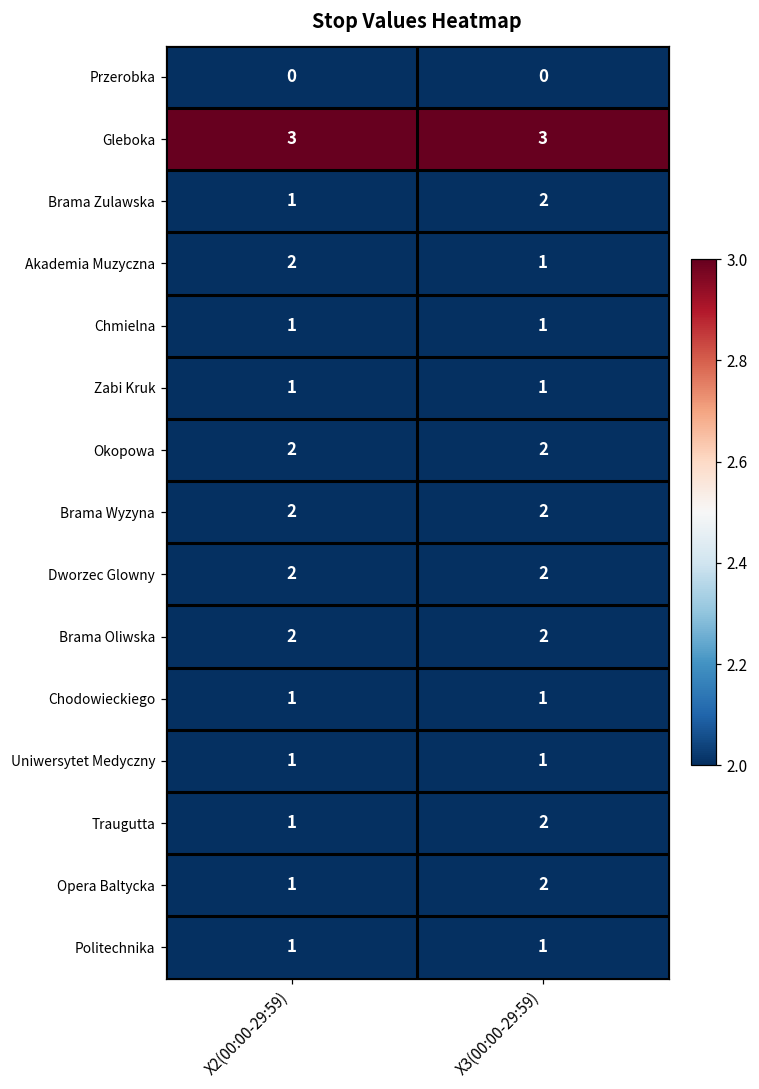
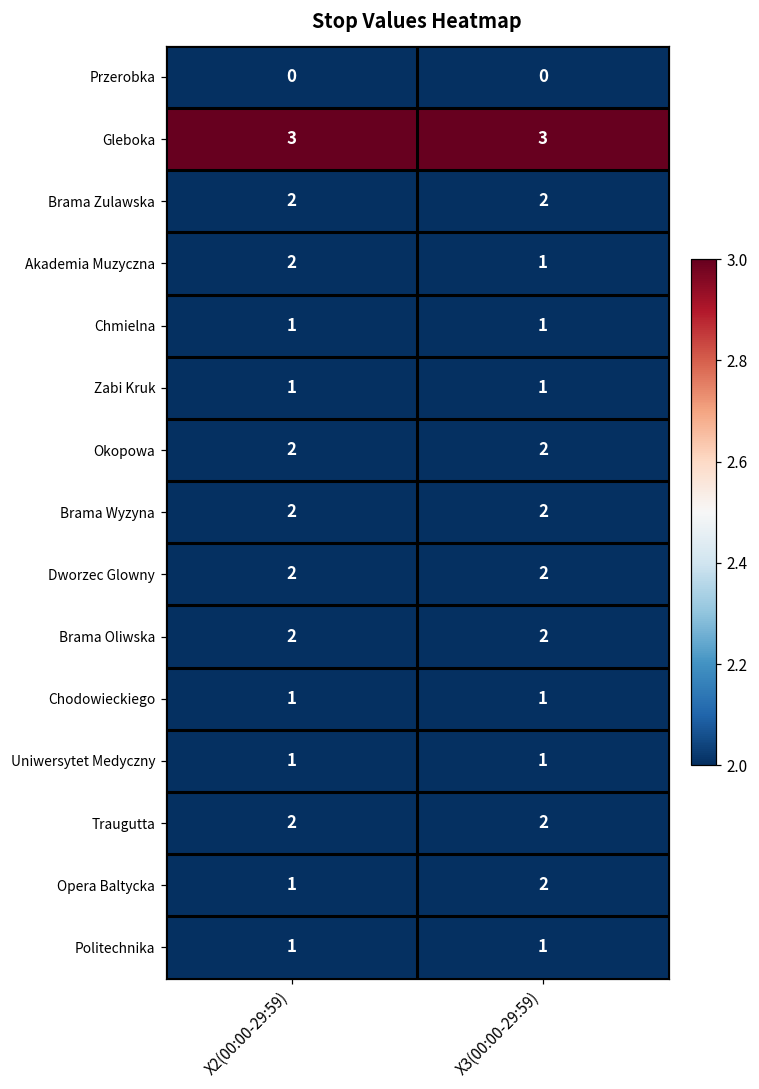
Brama Zulawska, X2(00:00-29:59): 1 -> 2
Traugutta, X2(00:00-29:59): 1 -> 2
